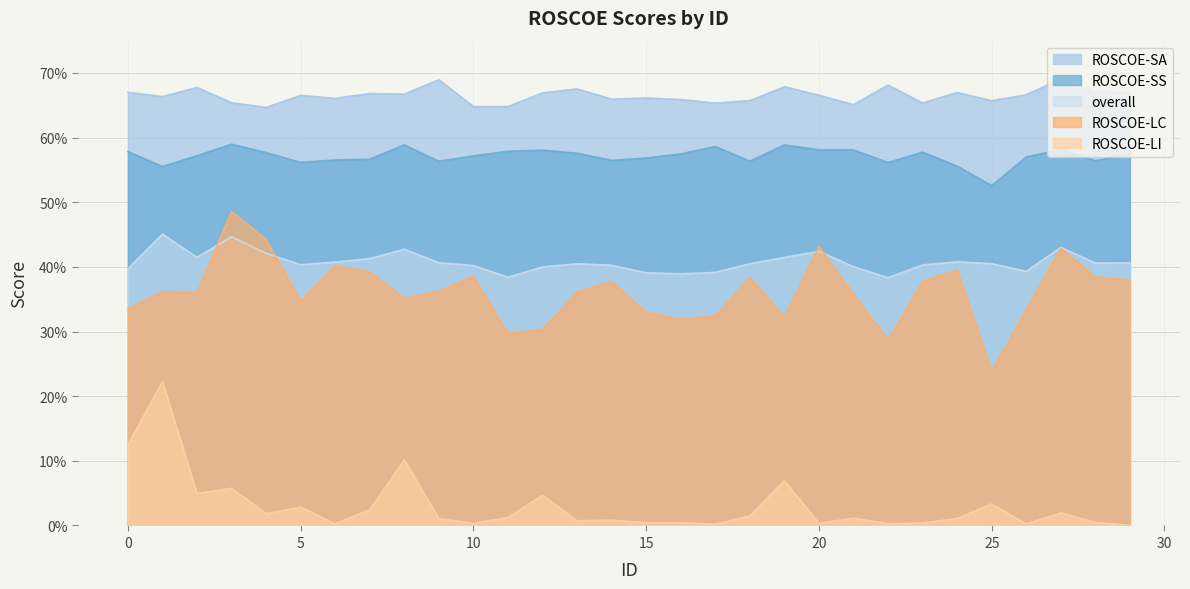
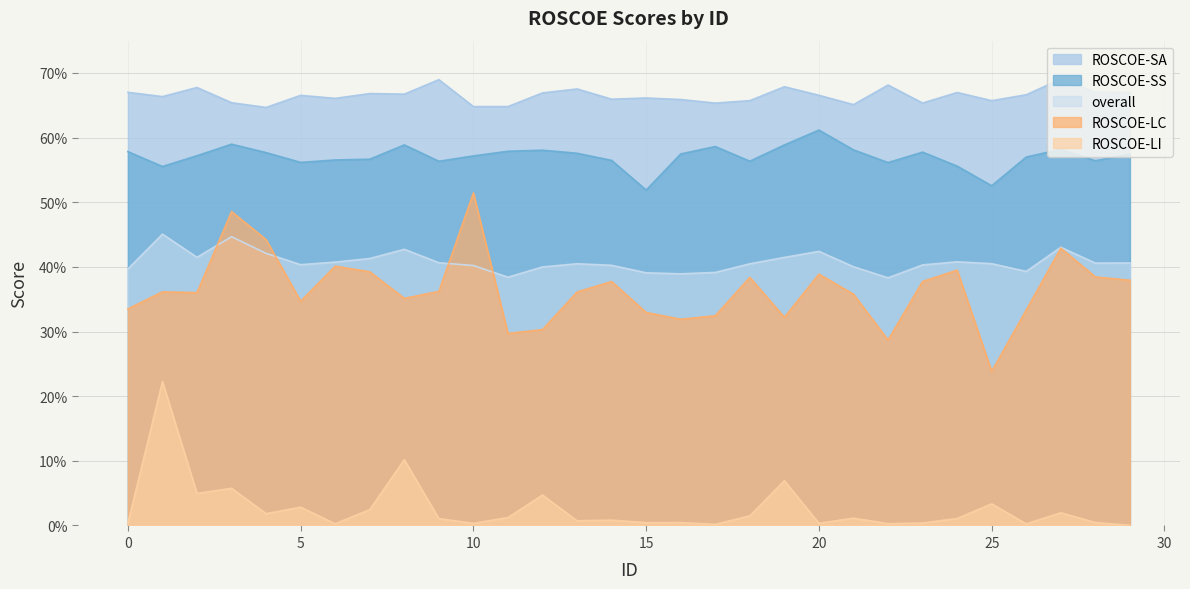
ROSCOE-LI, 0: 12% -> 0%
ROSCOE-LC, 10: 39% -> 51%
ROSCOE-SS, 15: 57% -> 52%
ROSCOE-SS, 20: 58% -> 61%
ROSCOE-LC, 20: 43% -> 39%
